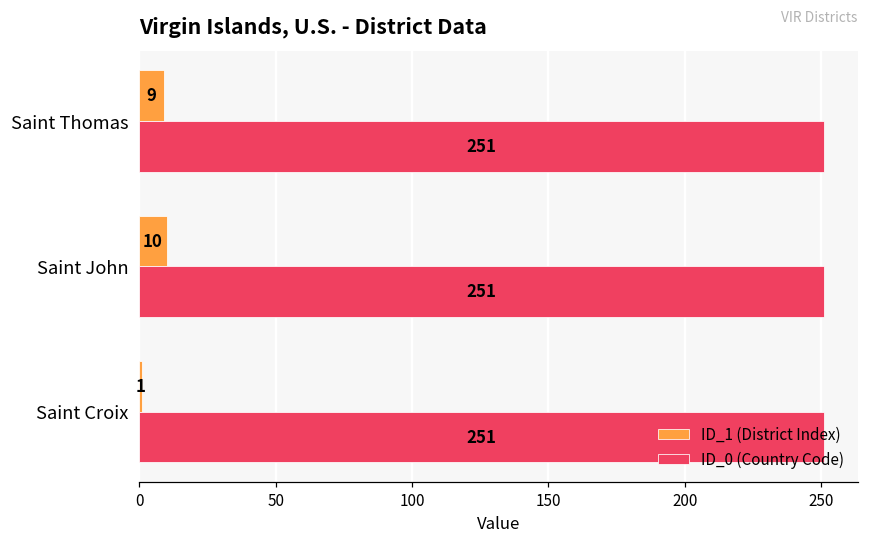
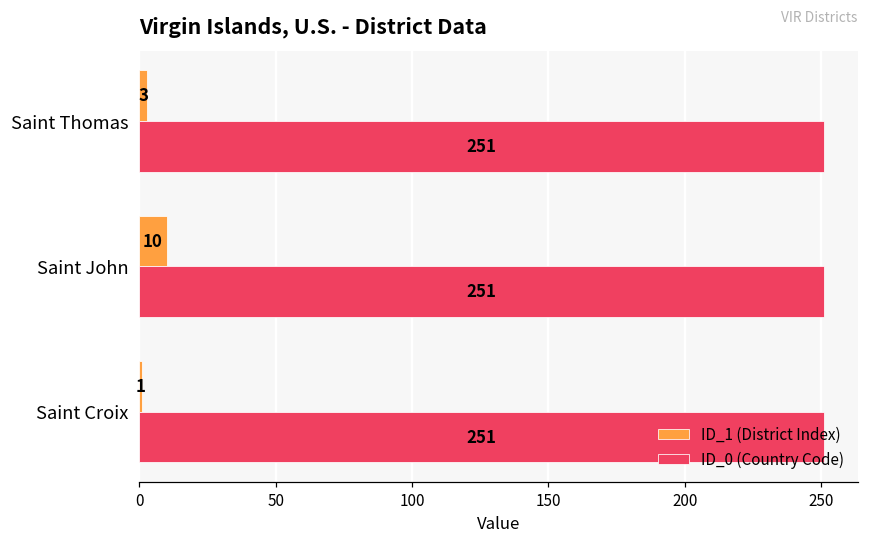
ID_1 (District Index), Saint Thomas: 9 -> 3
